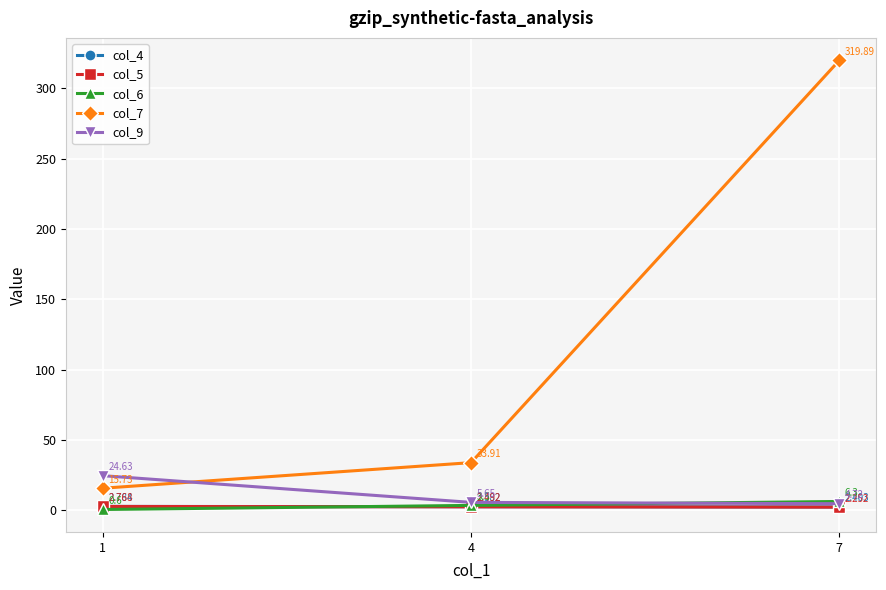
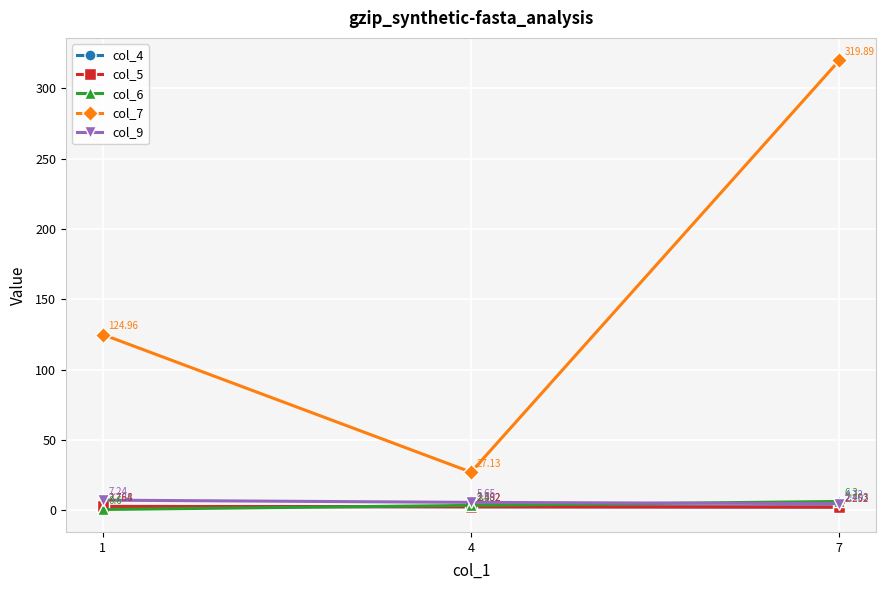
col_7, 1: 15.73 -> 124.96
col_9, 1: 24.63 -> 7.24
col_7, 4: 33.91 -> 27.13
